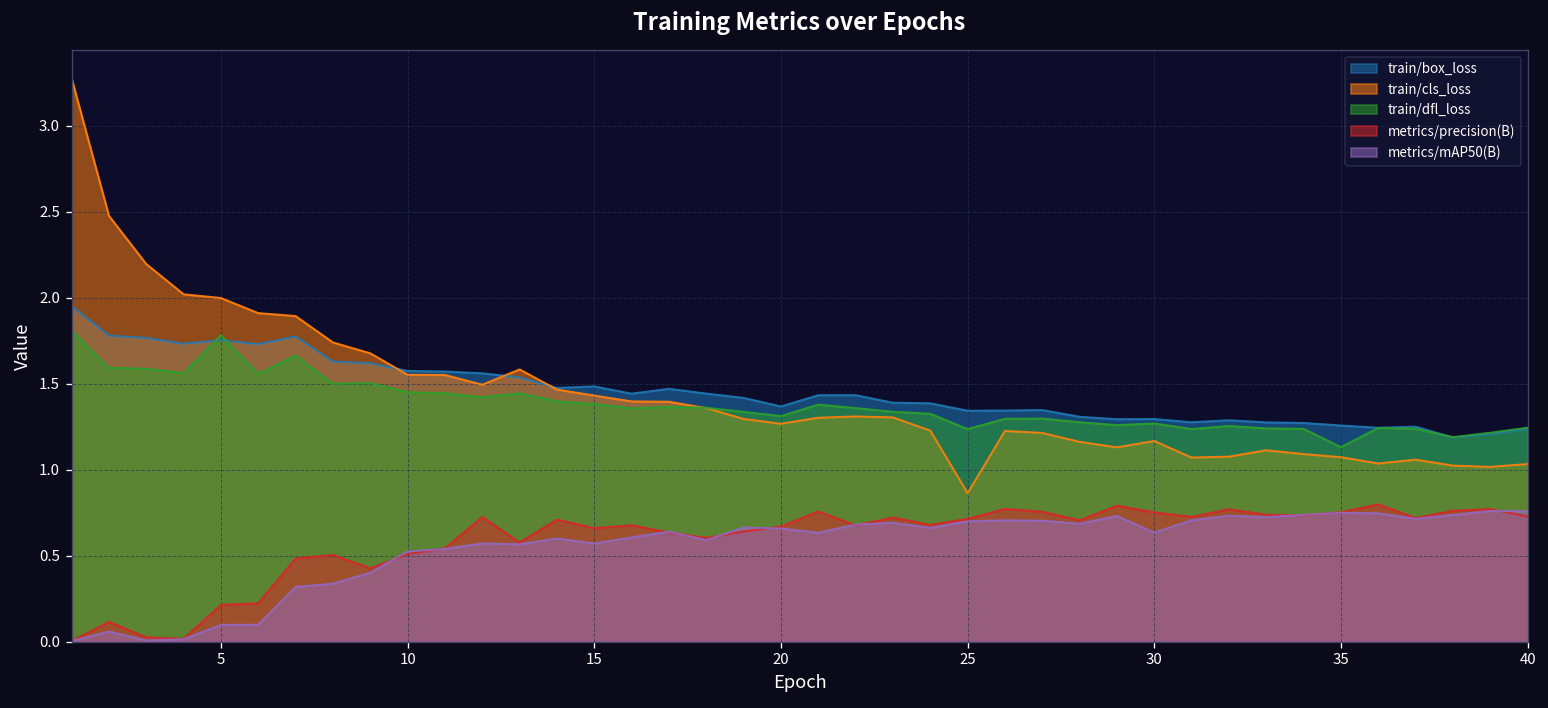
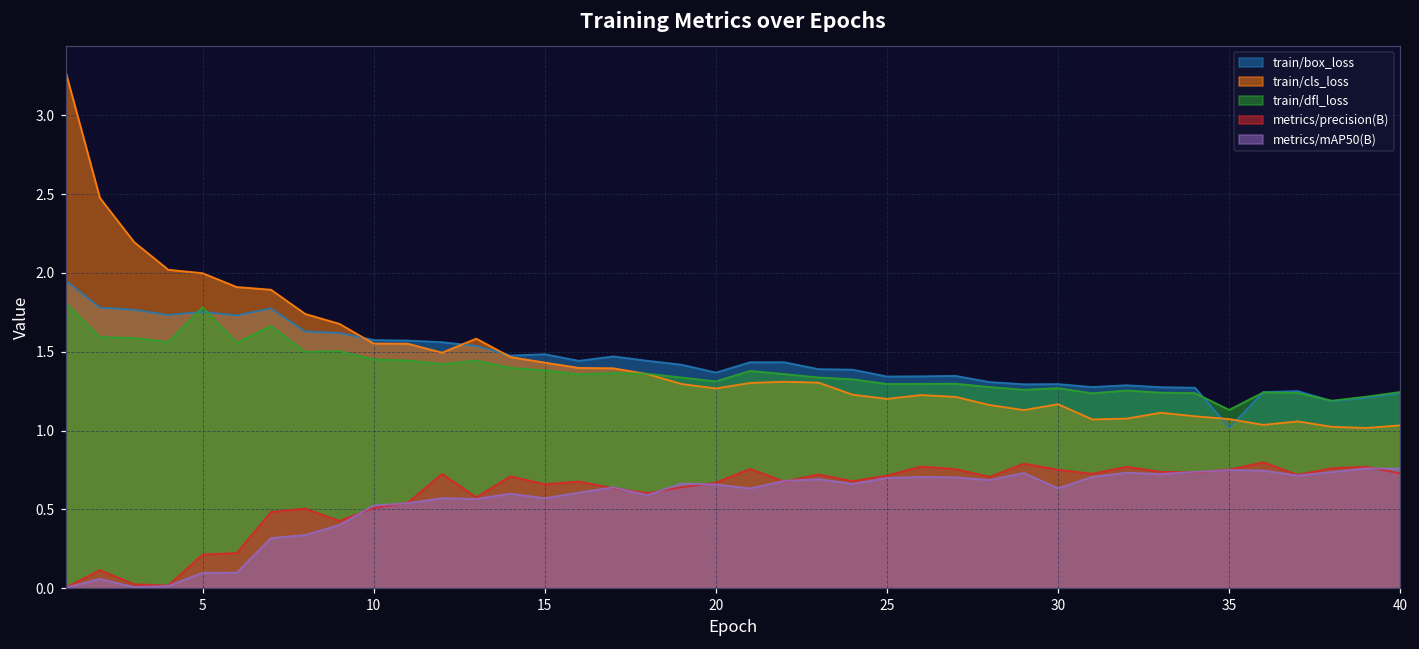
train/cls_loss, 25: 0.86 -> 1.20
train/dfl_loss, 25: 1.24 -> 1.30
train/box_loss, 35: 1.26 -> 1.02
